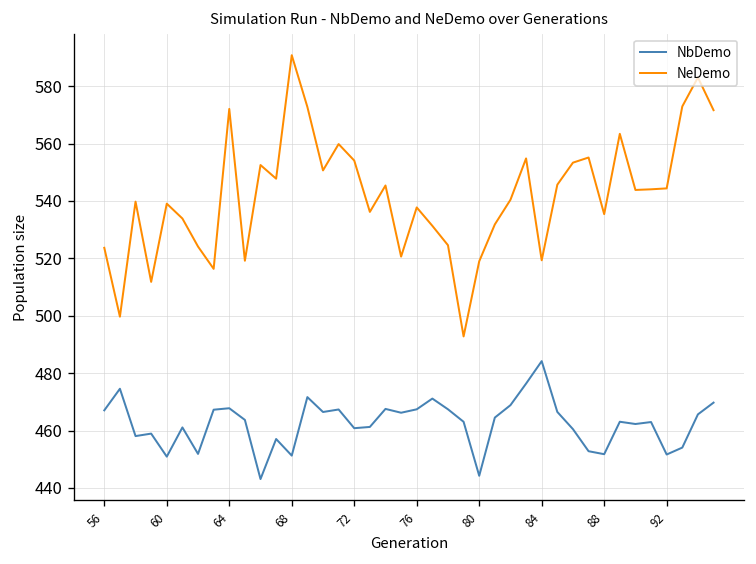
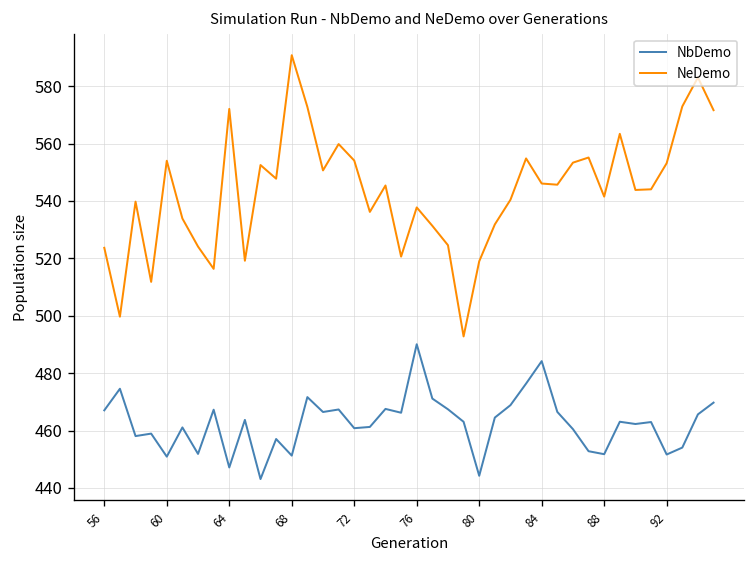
NeDemo, 60: 539 -> 554
NbDemo, 64: 468 -> 447
NbDemo, 76: 467 -> 490
NeDemo, 84: 519 -> 546
NeDemo, 88: 535 -> 542
NeDemo, 92: 544 -> 553
